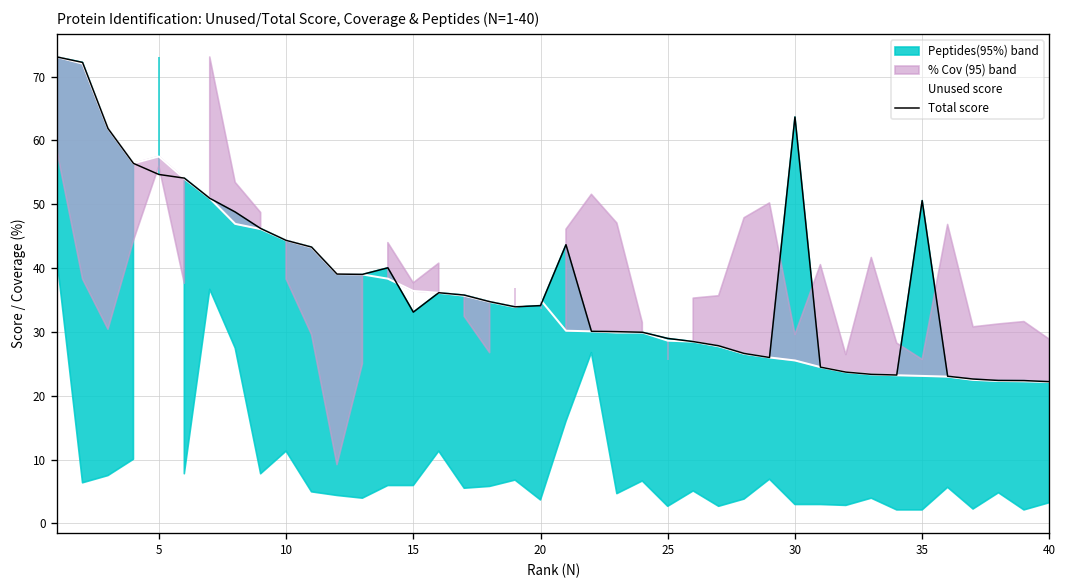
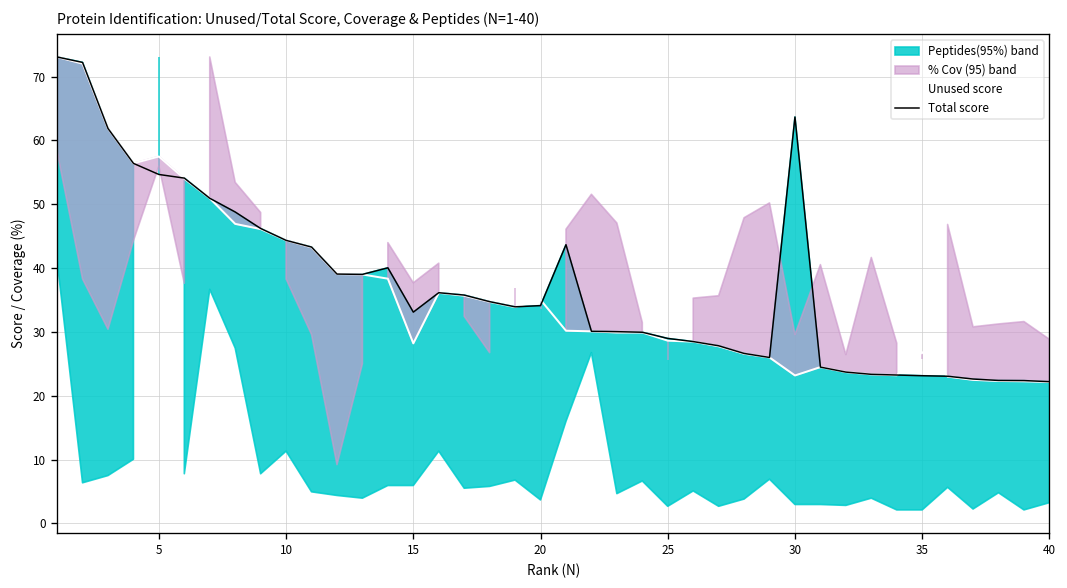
Unused score, 15: 36 -> 28
Unused score, 30: 26 -> 23
Unused score, 35: 23 -> 27
Total score, 35: 51 -> 23
